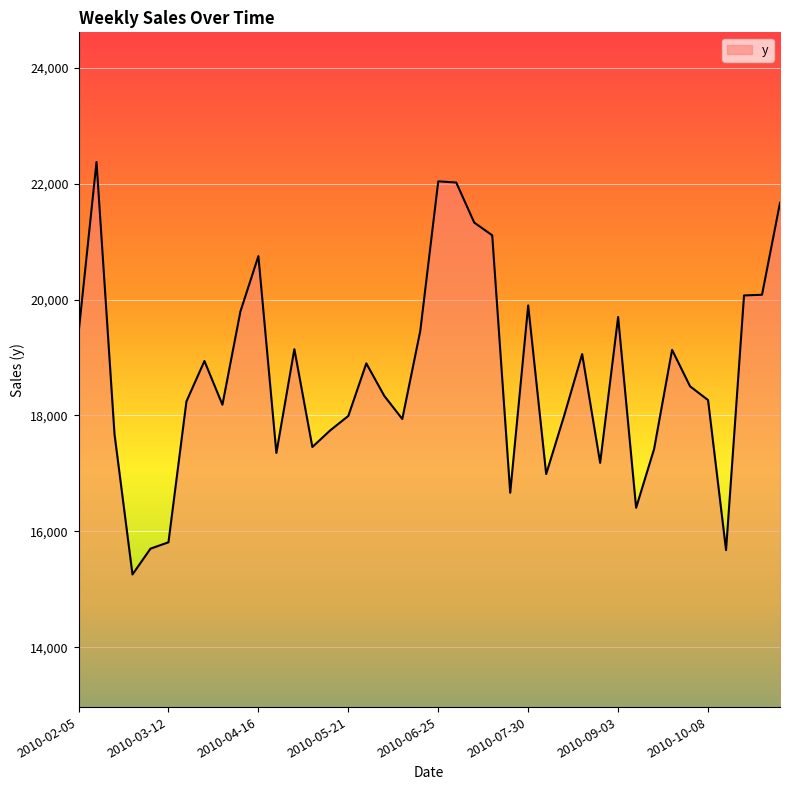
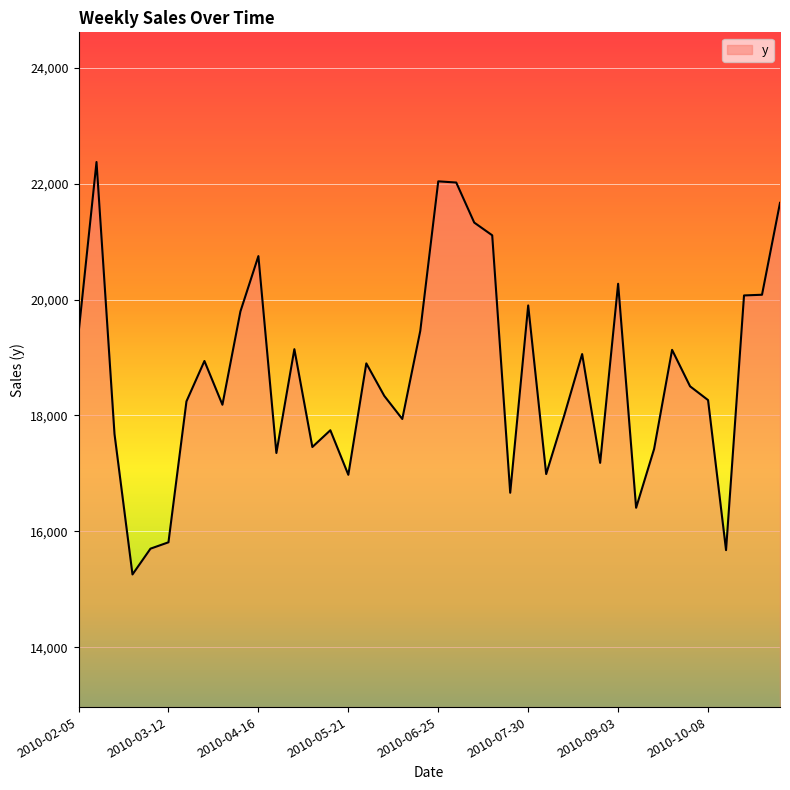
2010-05-21: 18,000 -> 17,000
2010-09-03: 19,700 -> 20,300
